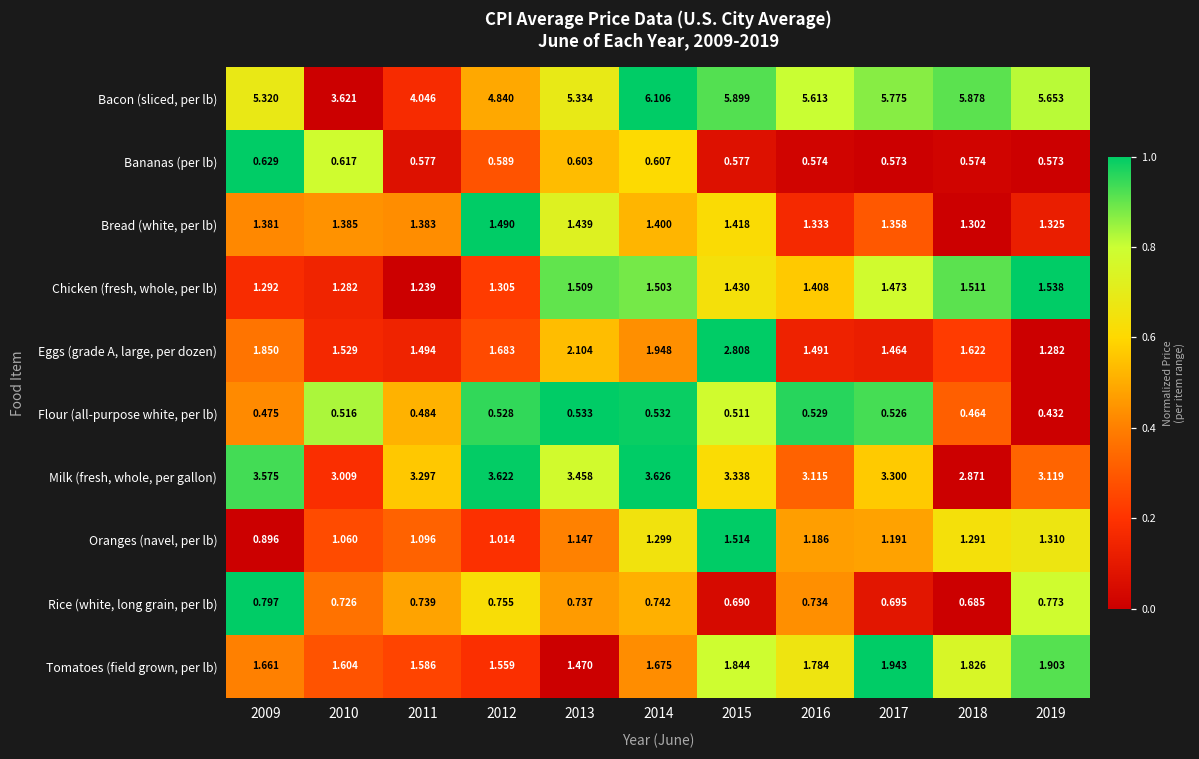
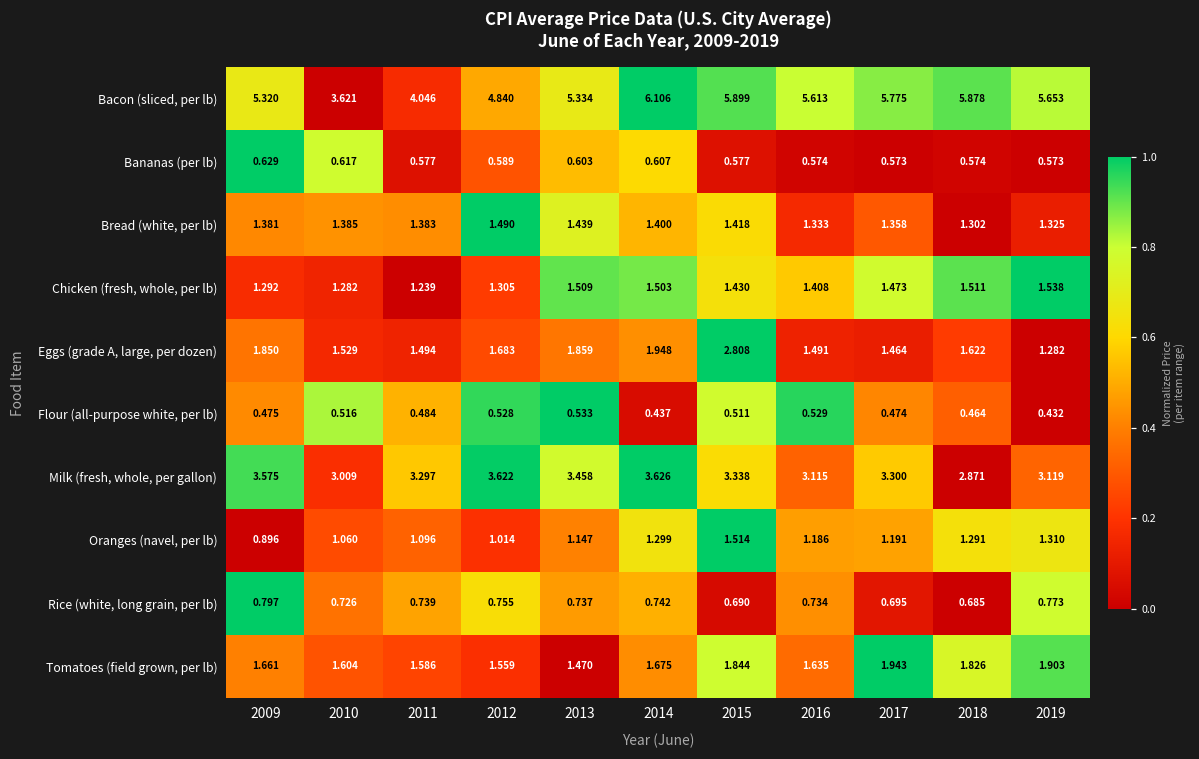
Eggs (grade A, large, per dozen), 2013: 2.104 -> 1.859
Flour (all-purpose white, per lb), 2014: 0.532 -> 0.437
Flour (all-purpose white, per lb), 2017: 0.526 -> 0.474
Tomatoes (field grown, per lb), 2016: 1.784 -> 1.635
